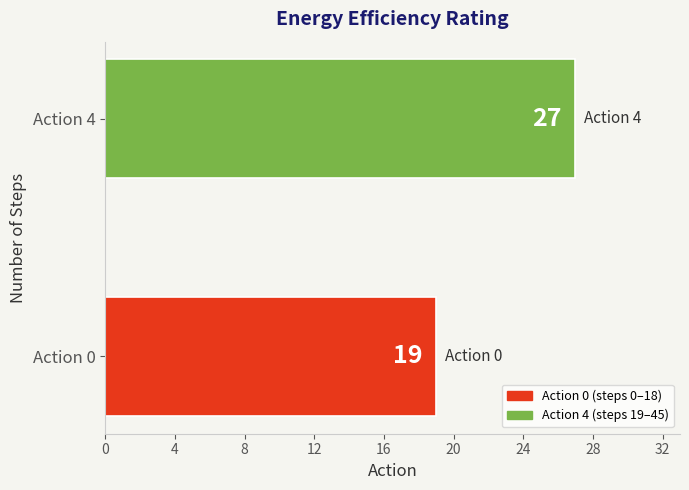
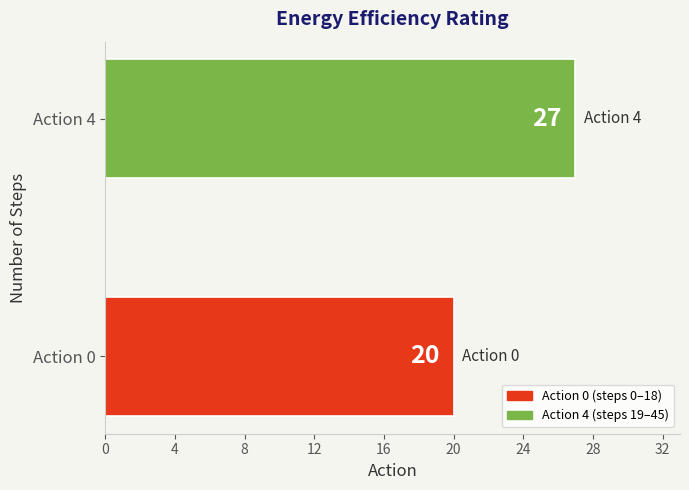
Action 0: 19 -> 20
